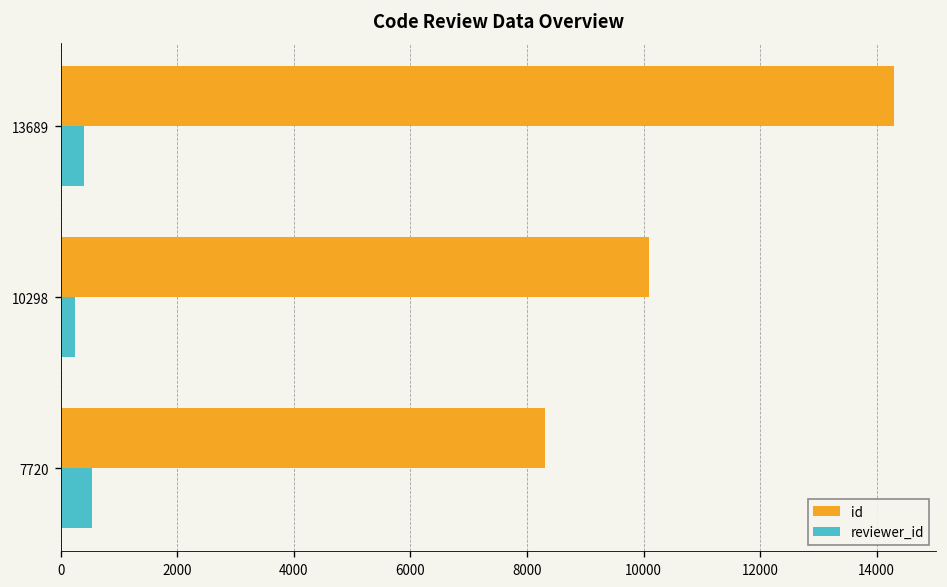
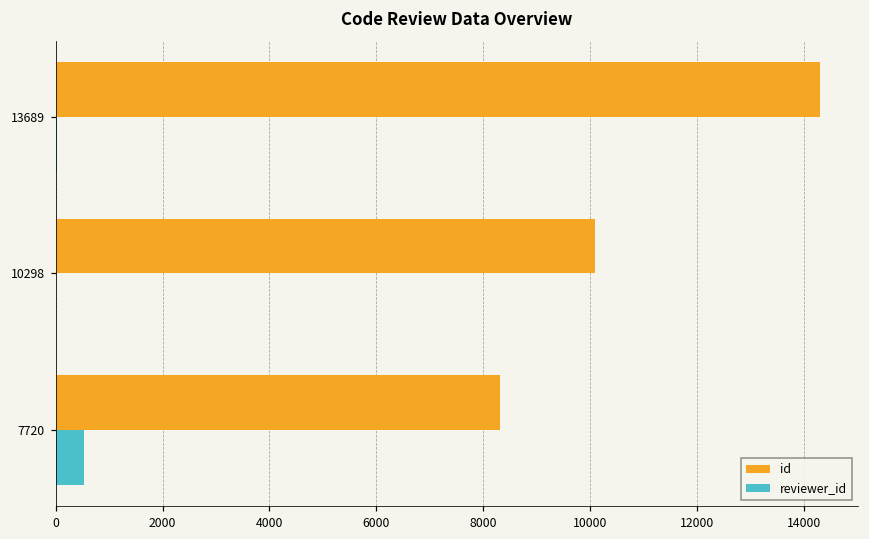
reviewer_id, 13689: 400 -> 0
reviewer_id, 10298: 200 -> 0
